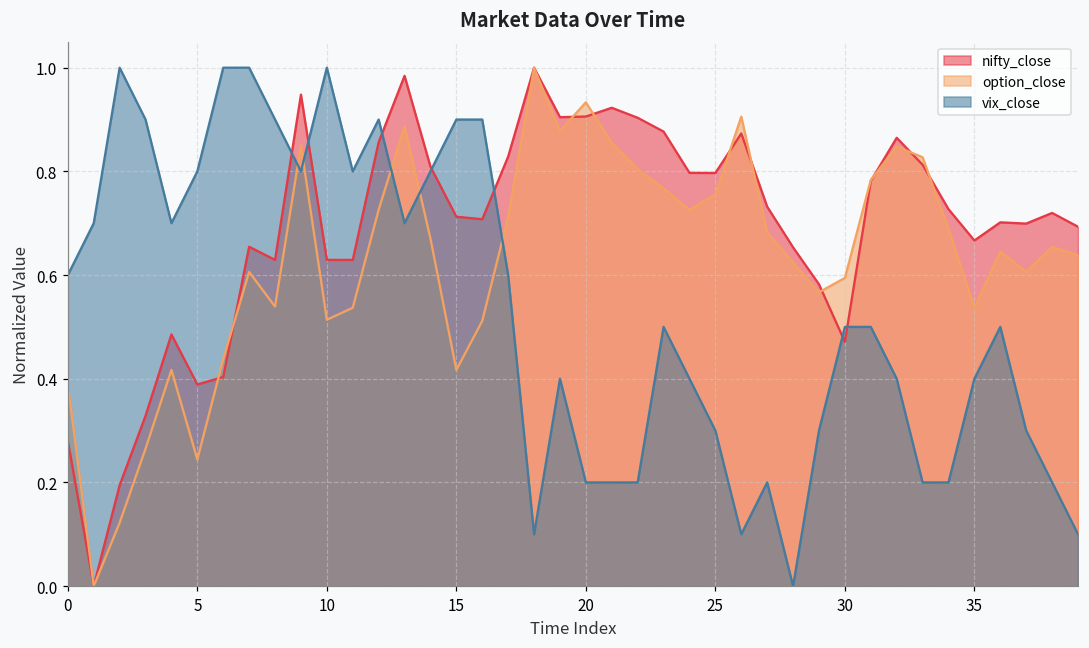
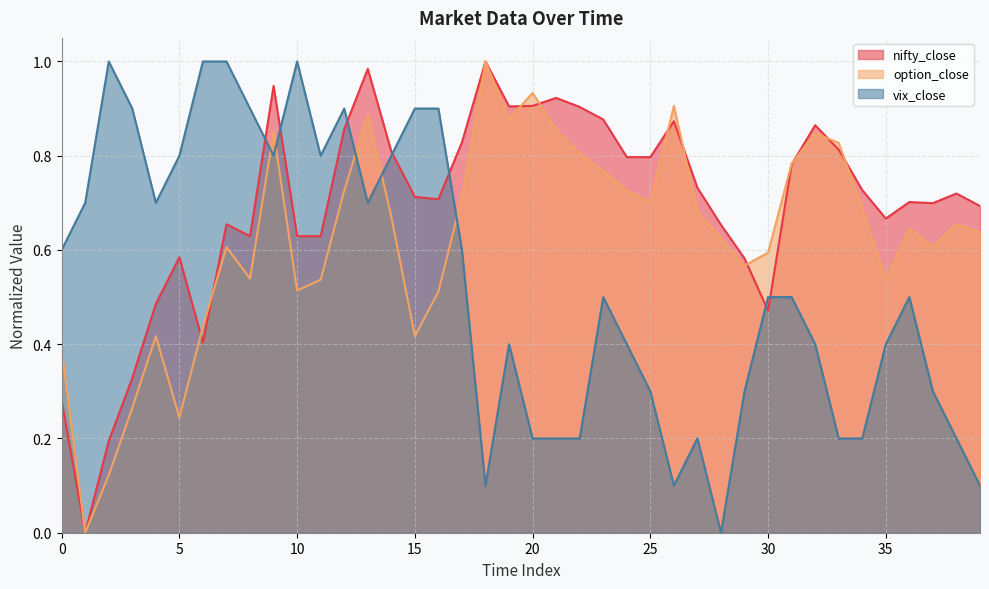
nifty_close, 5: 0.39 -> 0.58
option_close, 25: 0.76 -> 0.70
